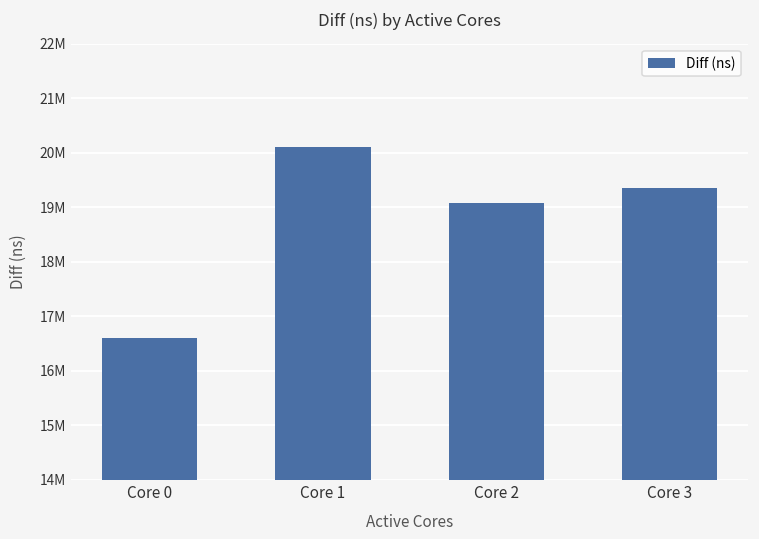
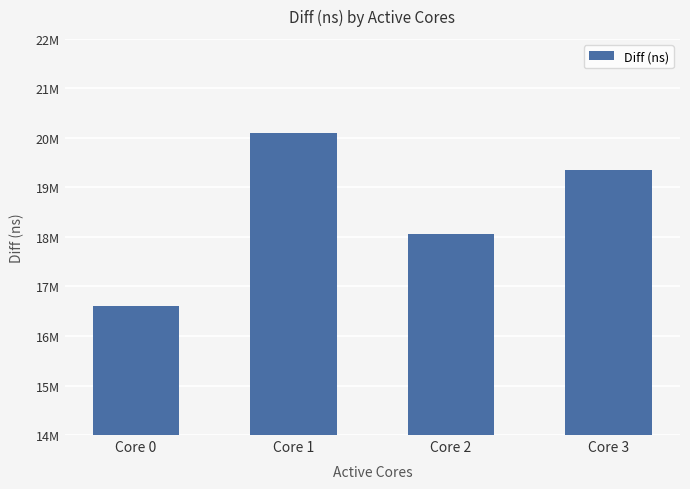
Core 2: 19100000 -> 18100000
